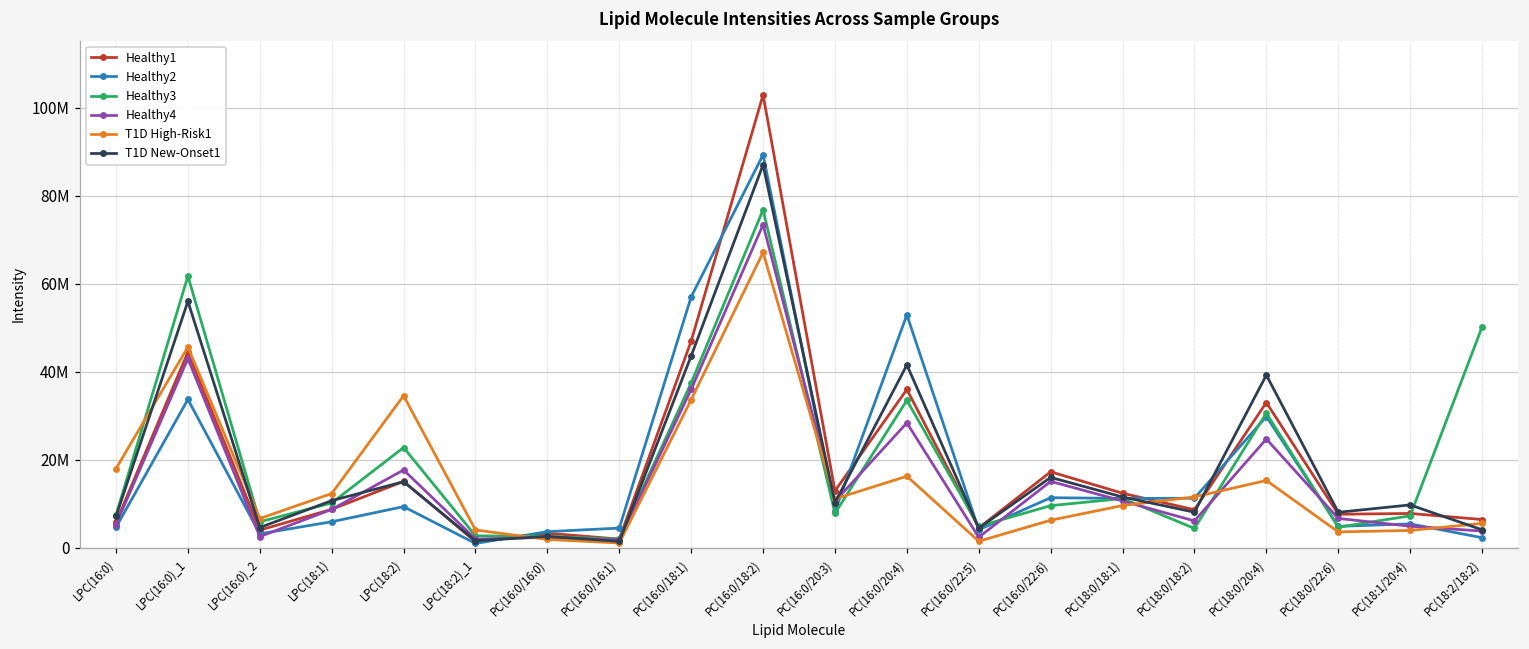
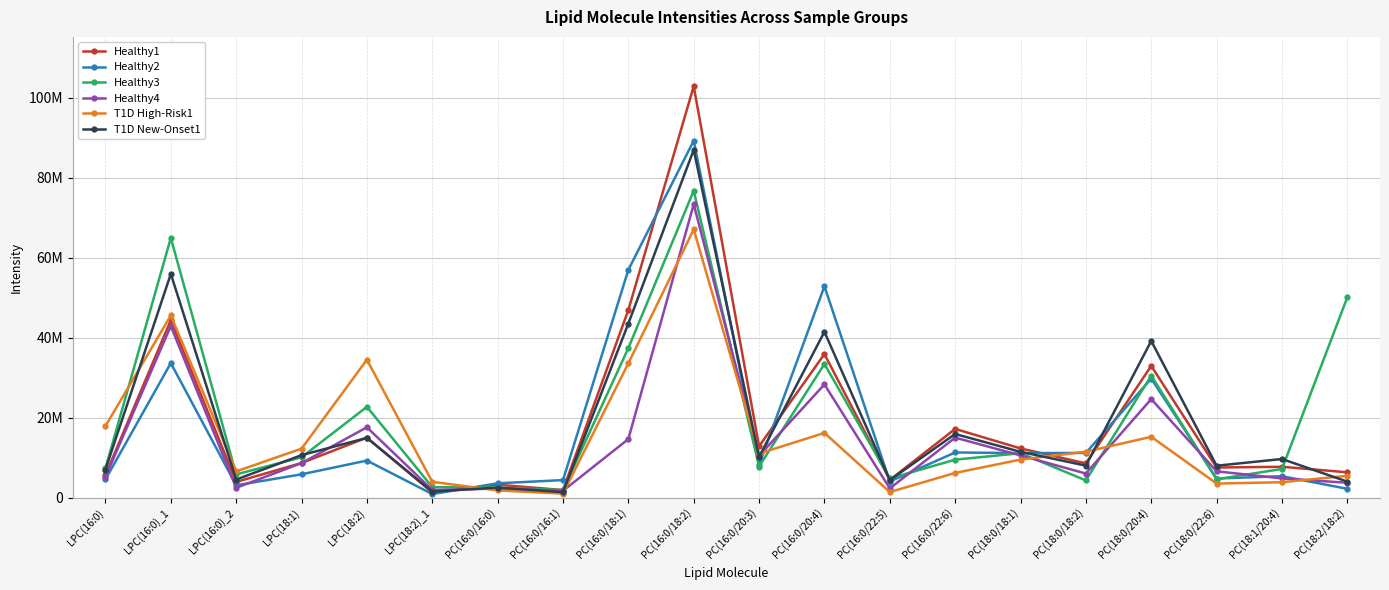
Healthy3, LPC(16:0)_1: 62000000 -> 65000000
Healthy4, PC(16:0/18:1): 36000000 -> 15000000
